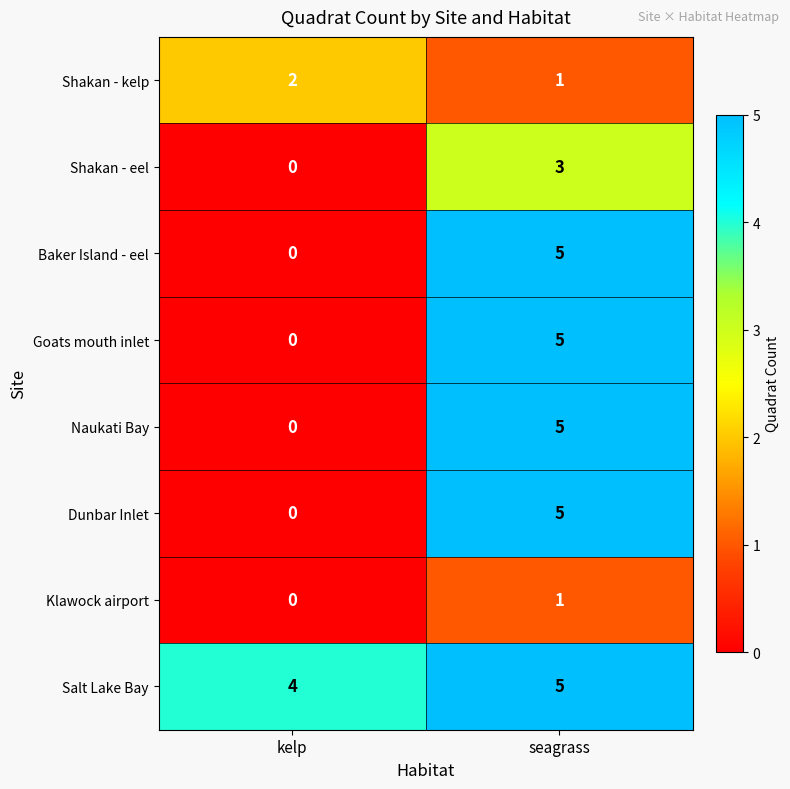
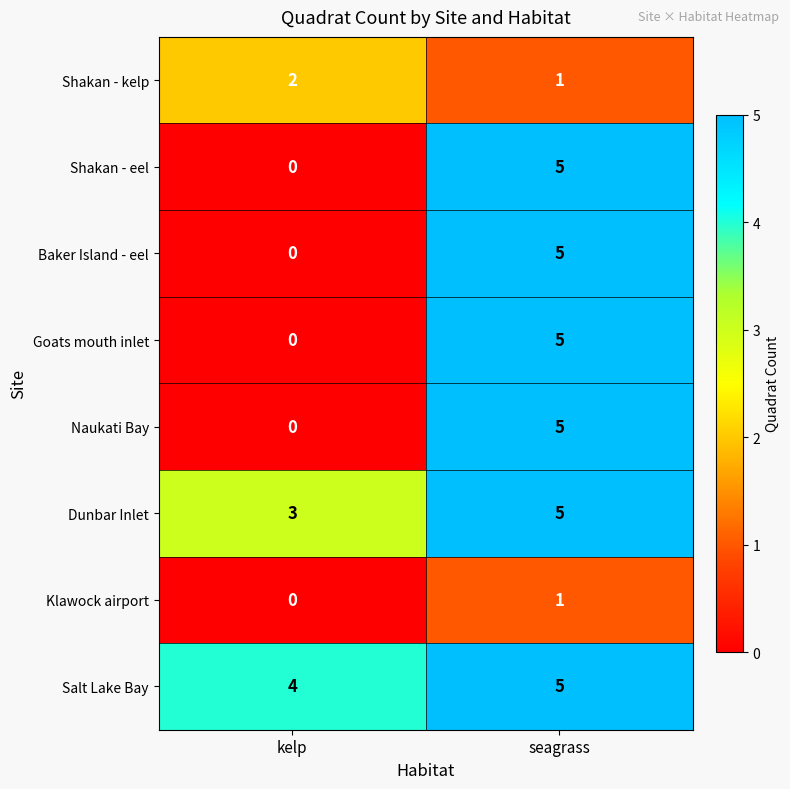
Shakan - eel, seagrass: 3 -> 5
Dunbar Inlet, kelp: 0 -> 3
